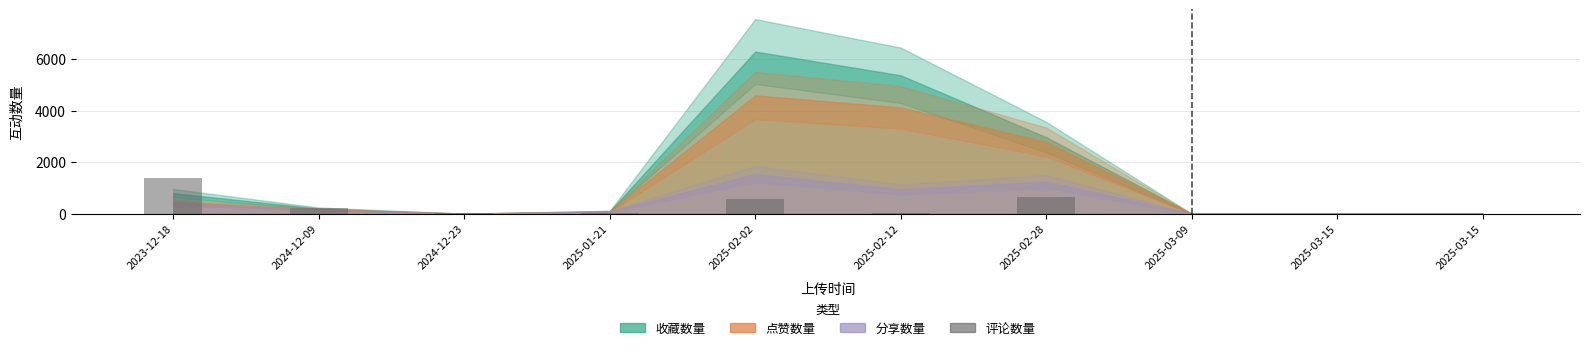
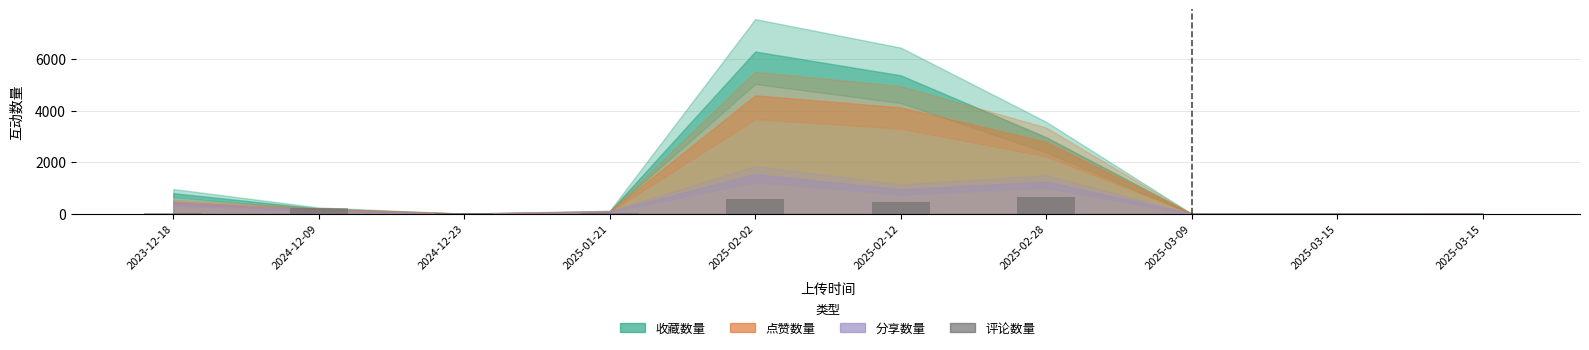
评论数量, 2023-12-18: 1400 -> 0
评论数量, 2025-02-12: 0 -> 400
